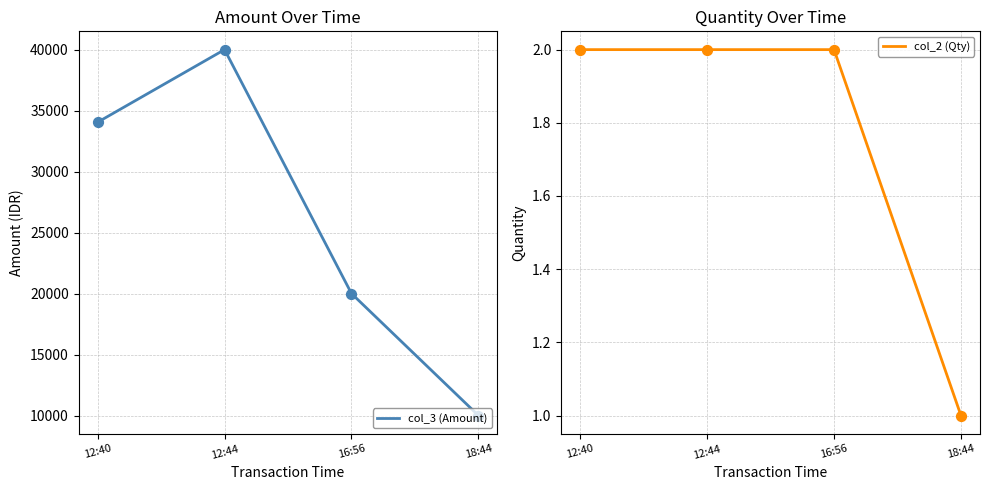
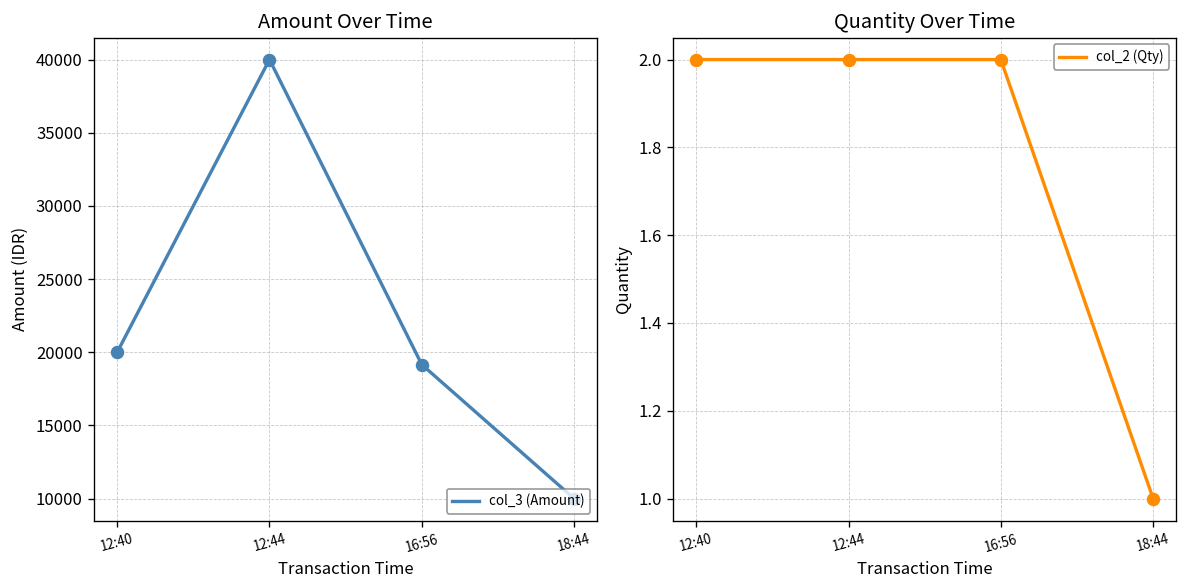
Amount Over Time, 12:40: 34000 -> 20000
Amount Over Time, 16:56: 20000 -> 19200
